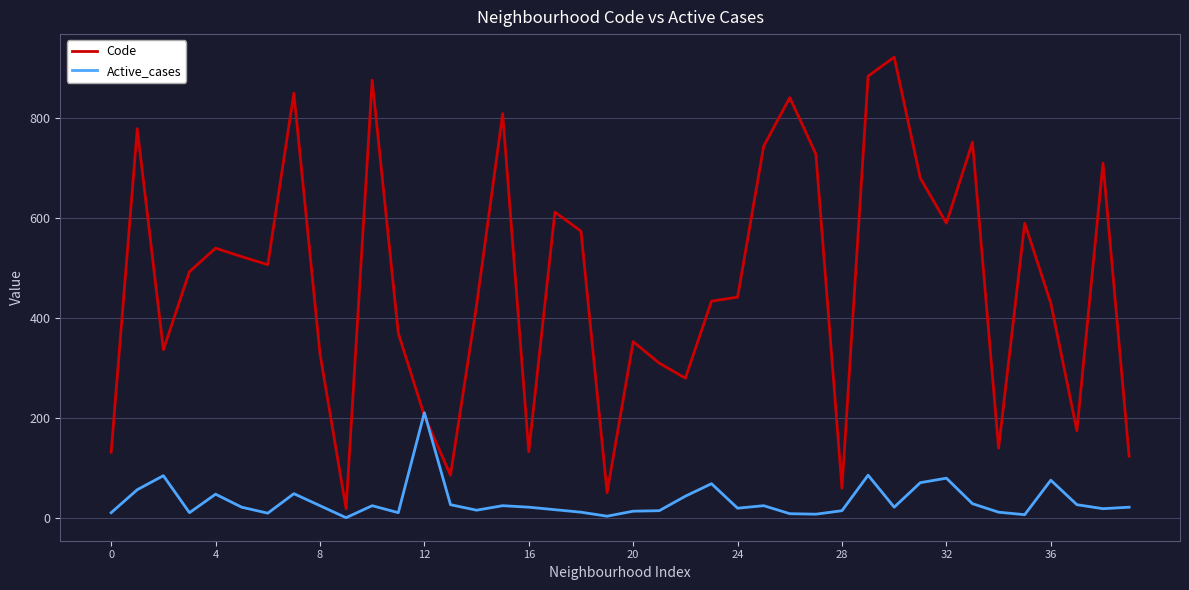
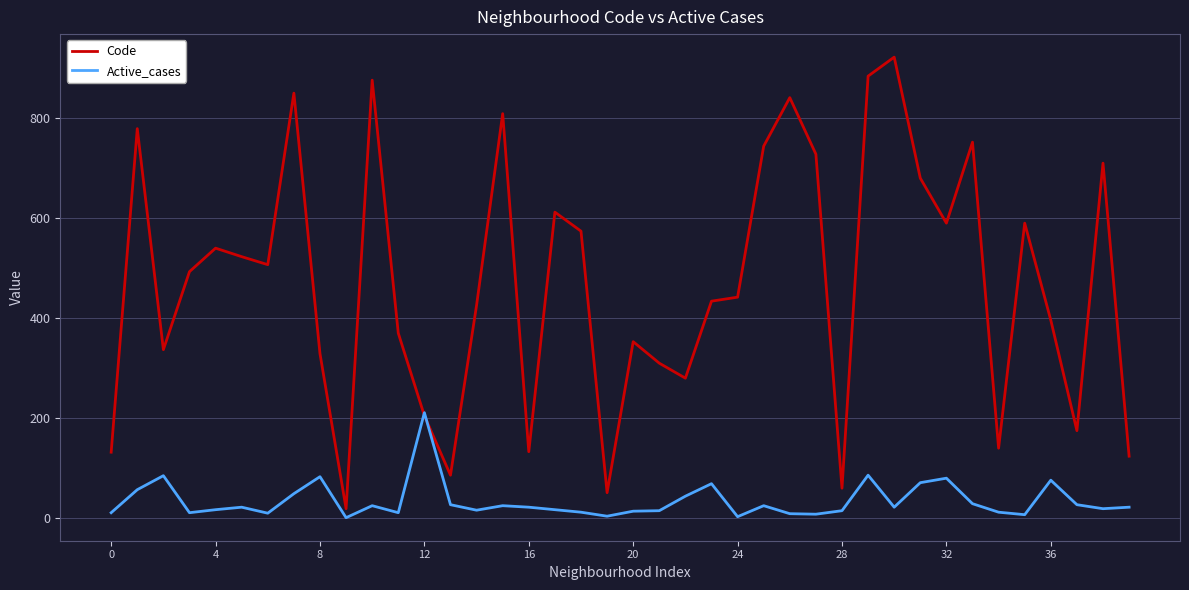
Active_cases, 4: 50 -> 20
Active_cases, 8: 30 -> 80
Active_cases, 24: 20 -> 0
Code, 36: 430 -> 400
